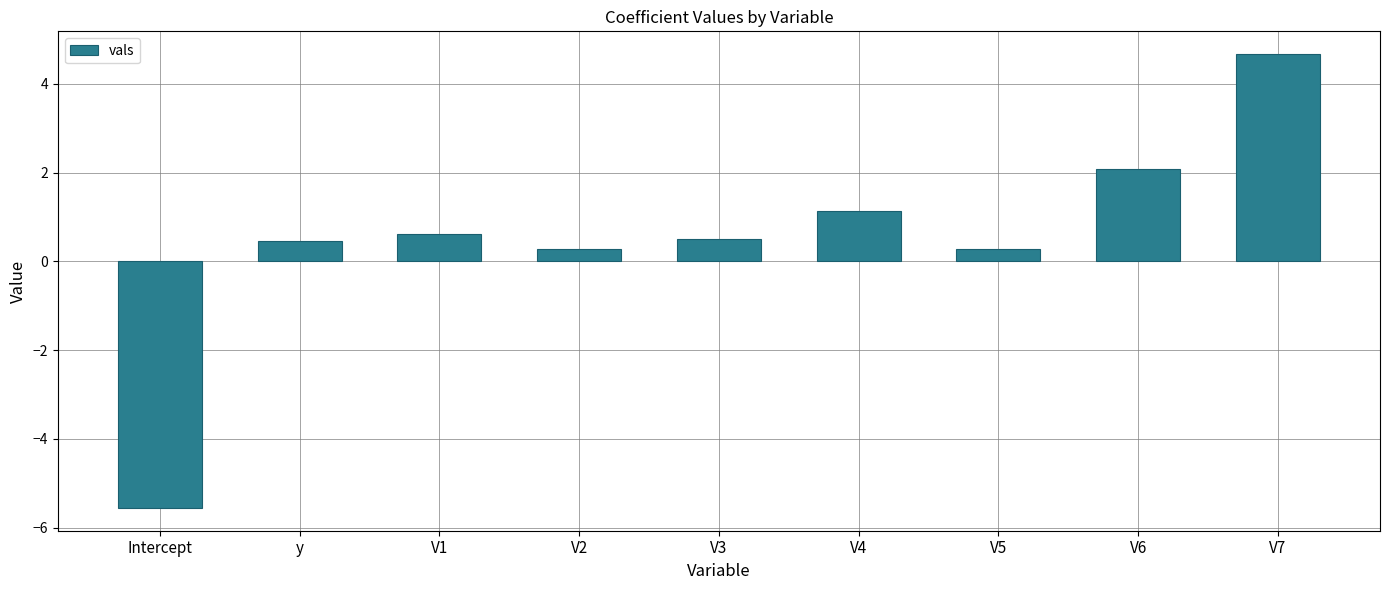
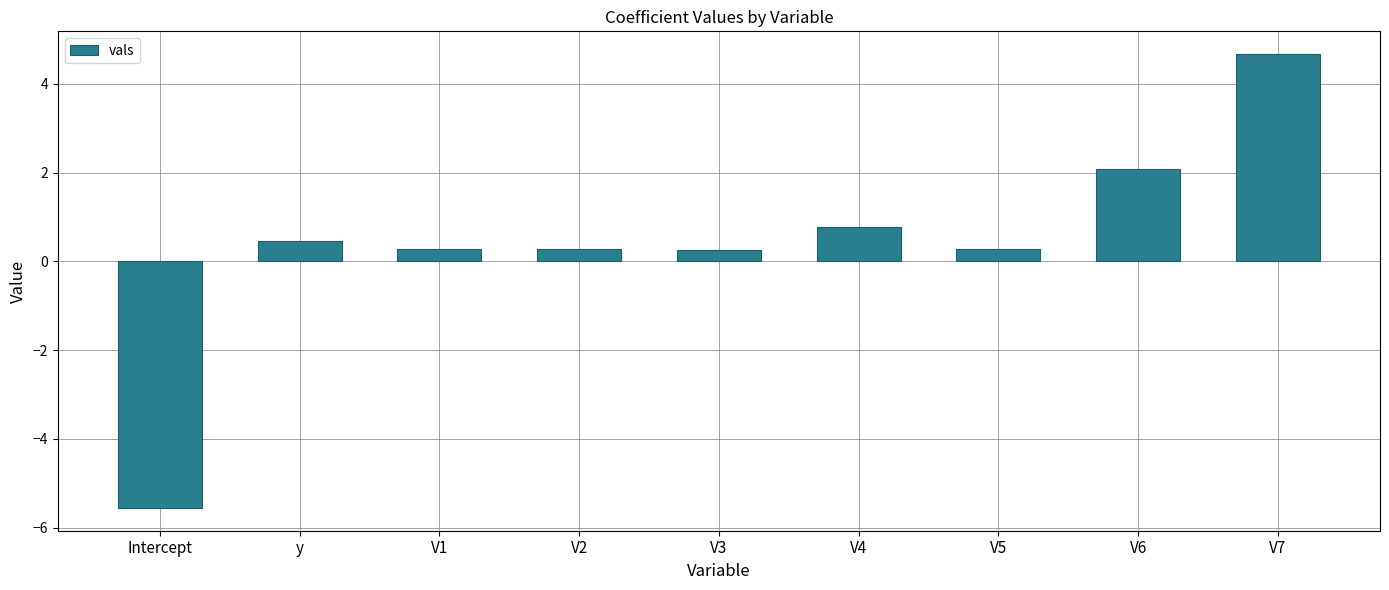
V1: 0.6 -> 0.3
V3: 0.5 -> 0.3
V4: 1.1 -> 0.8
